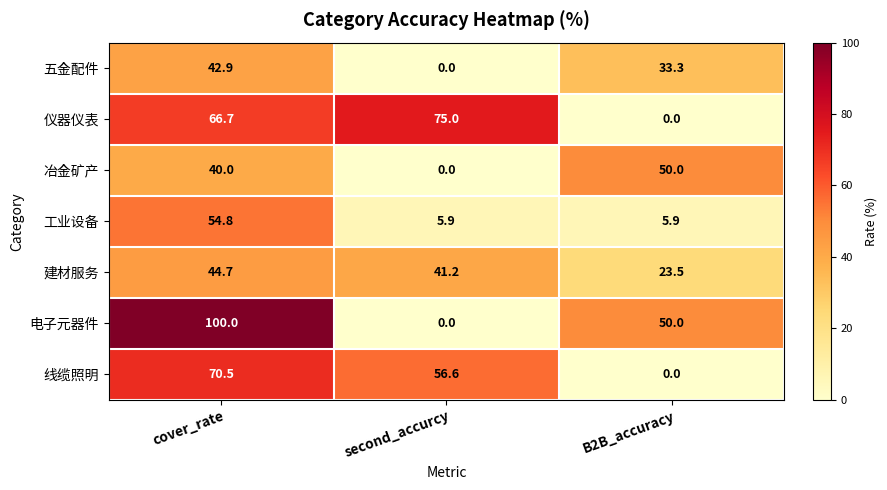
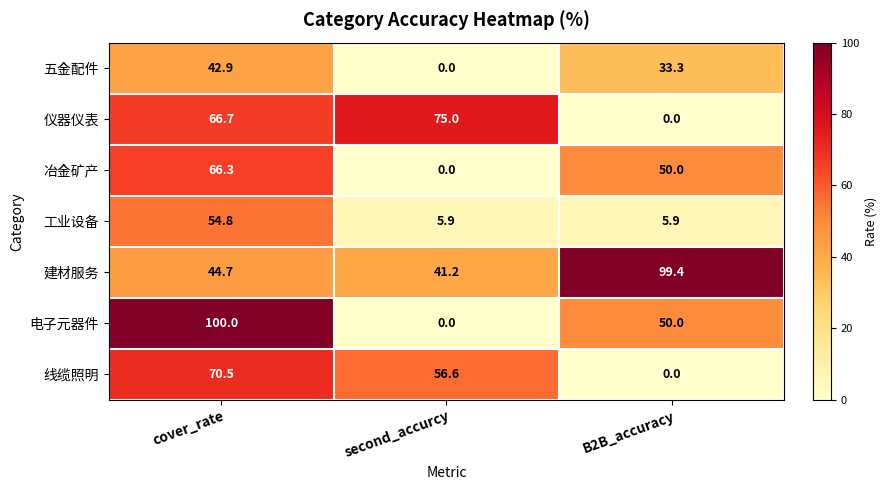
冶金矿产, cover_rate: 40.0 -> 66.3
建材服务, B2B_accuracy: 23.5 -> 99.4
